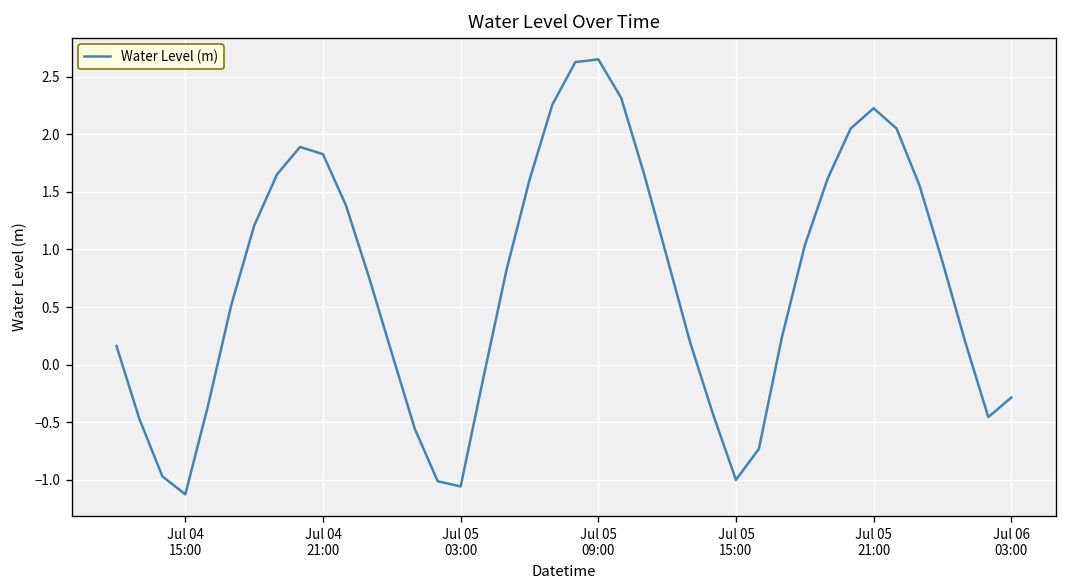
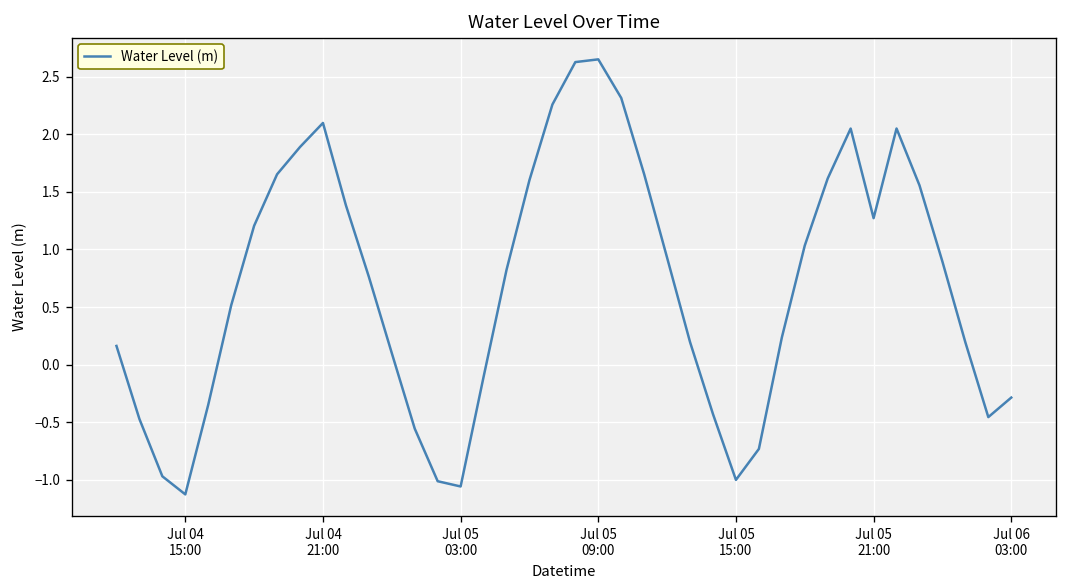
Jul 04 21:00: 1.8 -> 2.1
Jul 05 21:00: 2.2 -> 1.3
